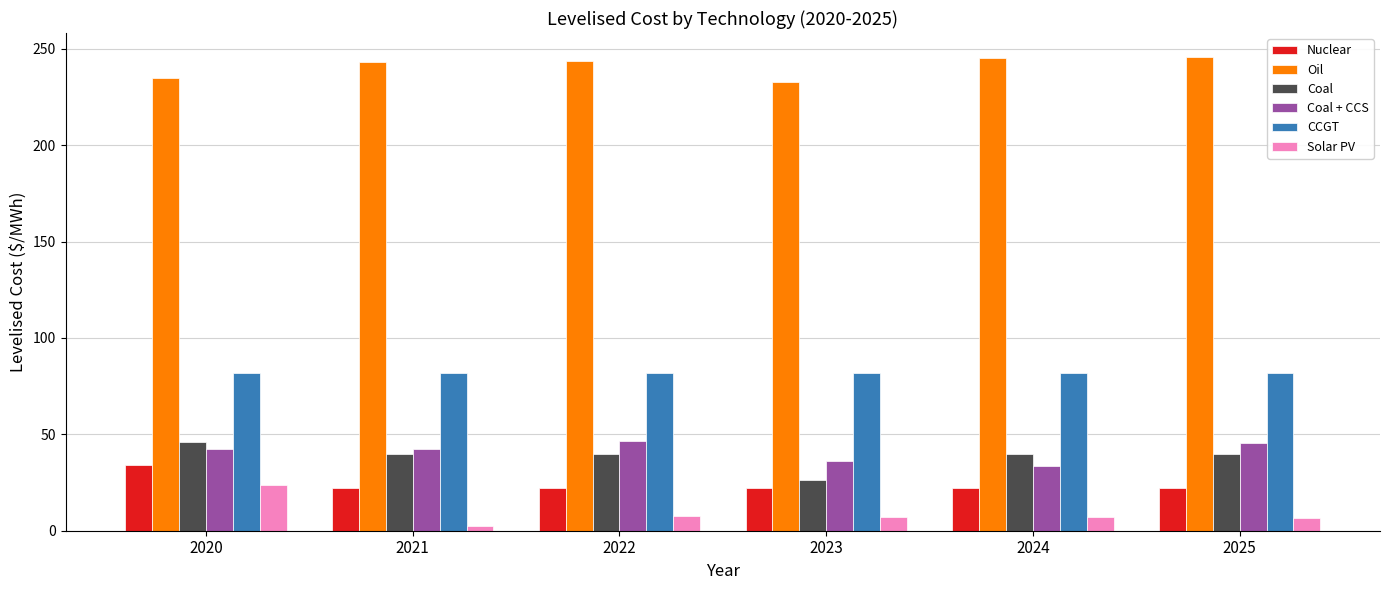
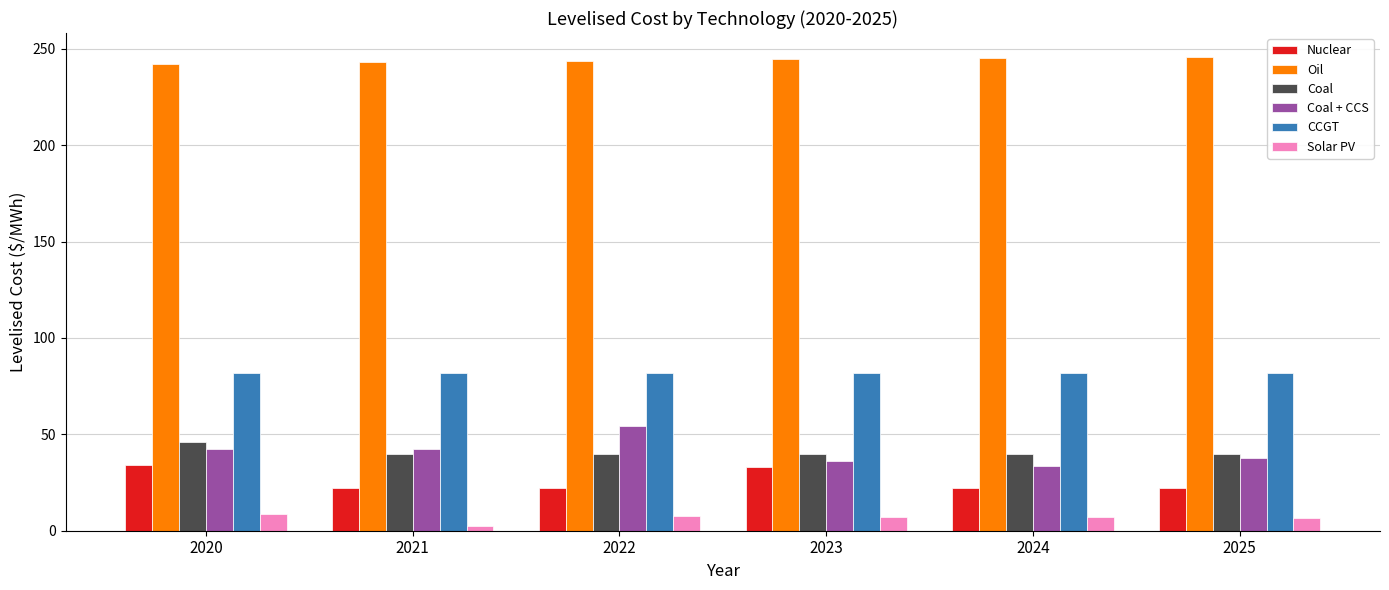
Oil, 2020: 235 -> 242
Solar PV, 2020: 24 -> 9
Coal + CCS, 2022: 47 -> 54
Nuclear, 2023: 22 -> 33
Oil, 2023: 233 -> 245
Coal, 2023: 26 -> 40
Coal + CCS, 2025: 46 -> 38
